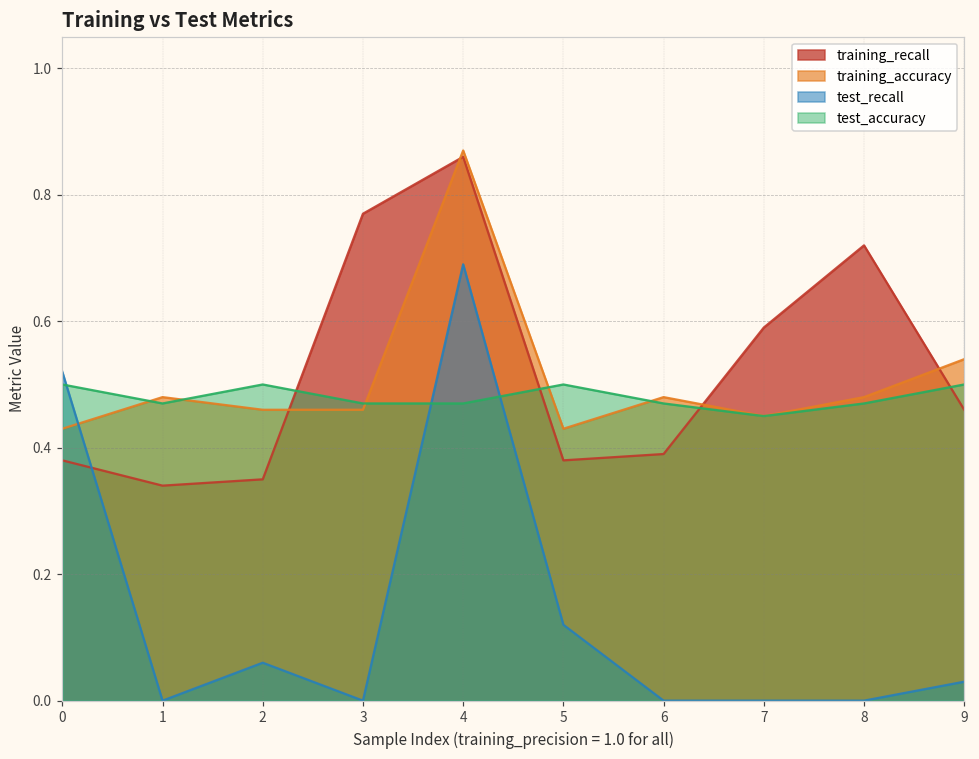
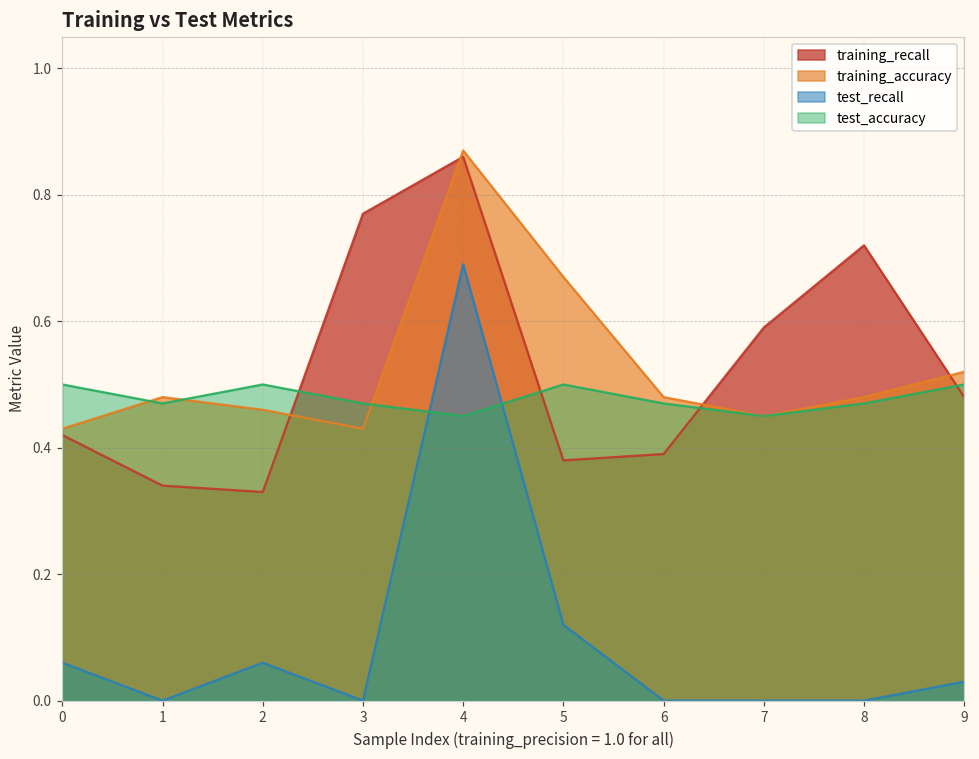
training_recall, 0: 0.38 -> 0.42
test_recall, 0: 0.52 -> 0.06
training_recall, 2: 0.35 -> 0.33
training_accuracy, 3: 0.46 -> 0.43
test_accuracy, 4: 0.47 -> 0.45
training_accuracy, 5: 0.43 -> 0.67
training_recall, 9: 0.46 -> 0.48
training_accuracy, 9: 0.54 -> 0.52
